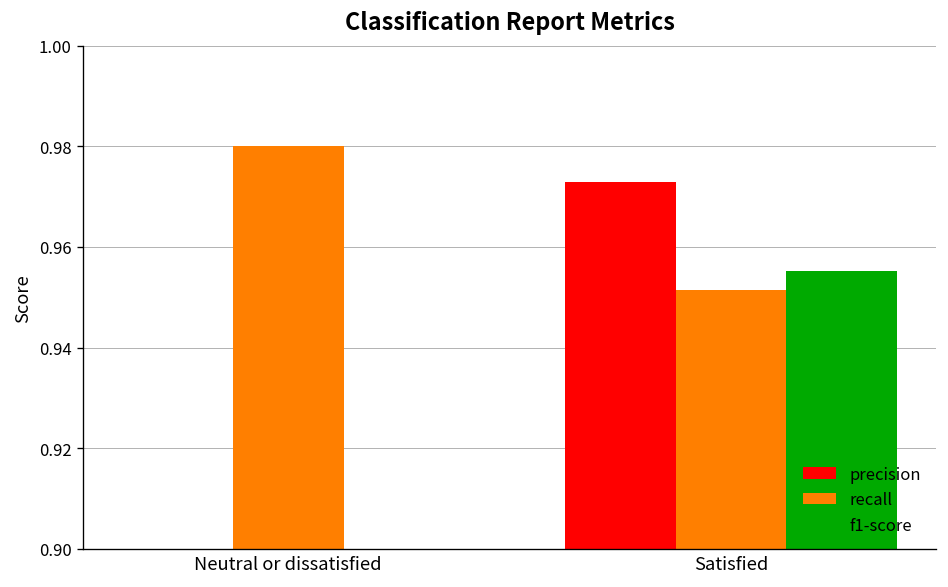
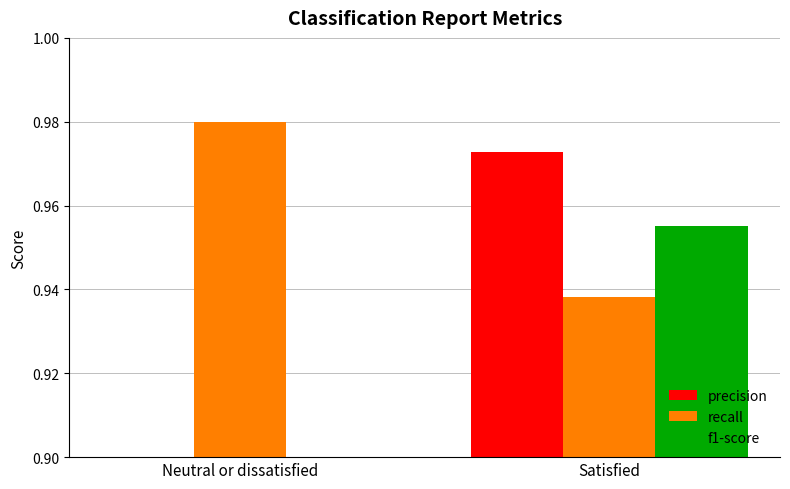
recall, Satisfied: 0.952 -> 0.938
